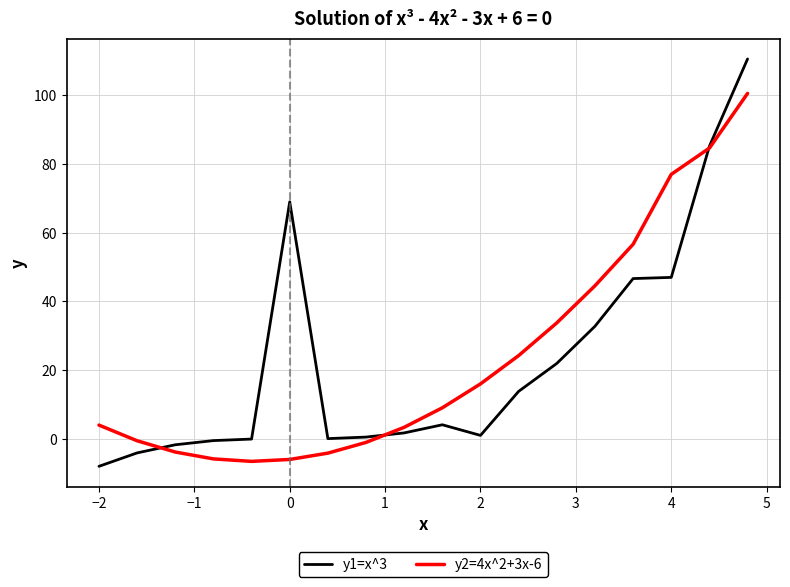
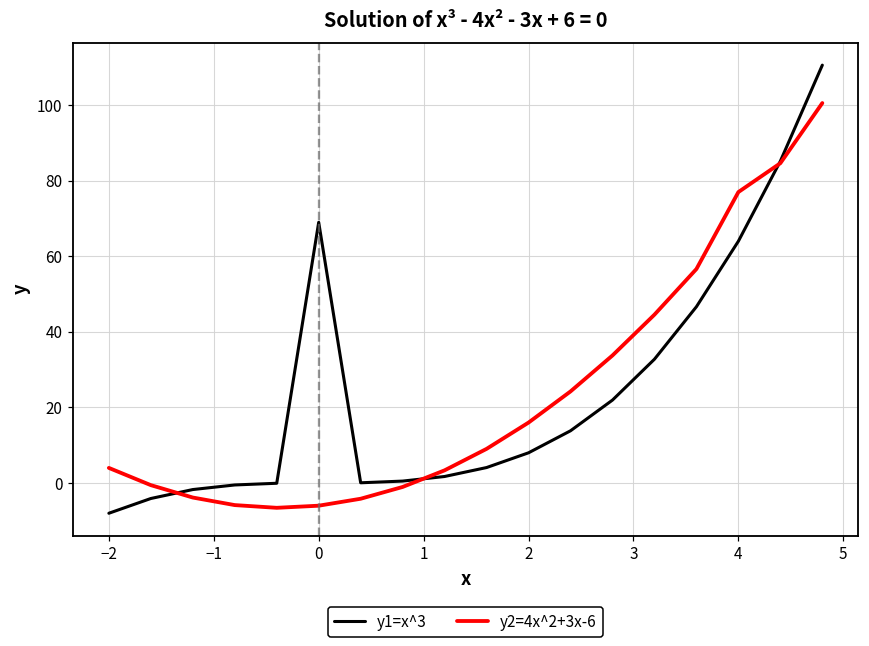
y1=x^3, 2: 1 -> 8
y1=x^3, 4: 47 -> 64
